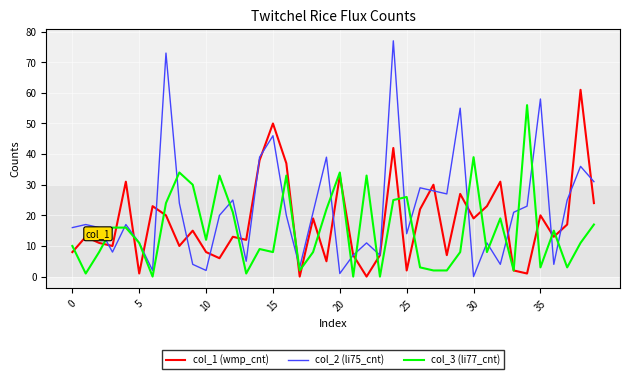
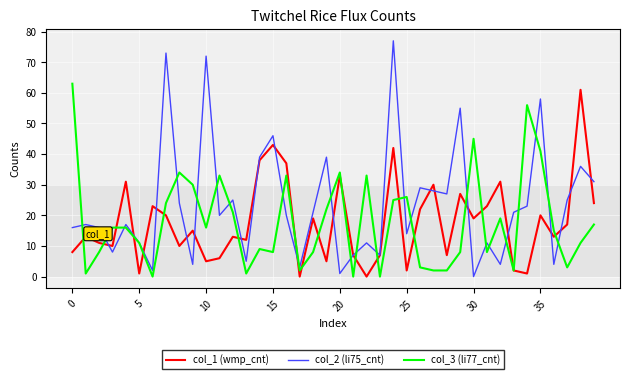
col_3 (li77_cnt), 0: 10 -> 63
col_1 (wmp_cnt), 10: 8 -> 5
col_2 (li75_cnt), 10: 2 -> 72
col_3 (li77_cnt), 10: 12 -> 16
col_1 (wmp_cnt), 15: 50 -> 43
col_3 (li77_cnt), 30: 39 -> 45
col_3 (li77_cnt), 35: 3 -> 41
